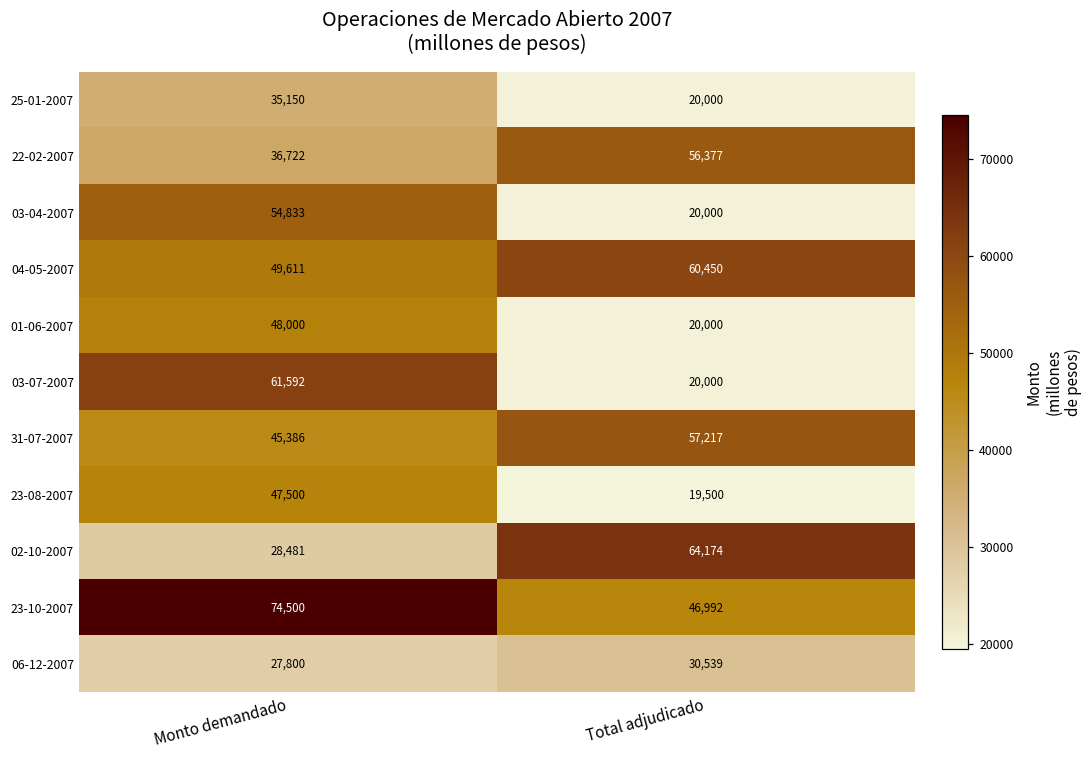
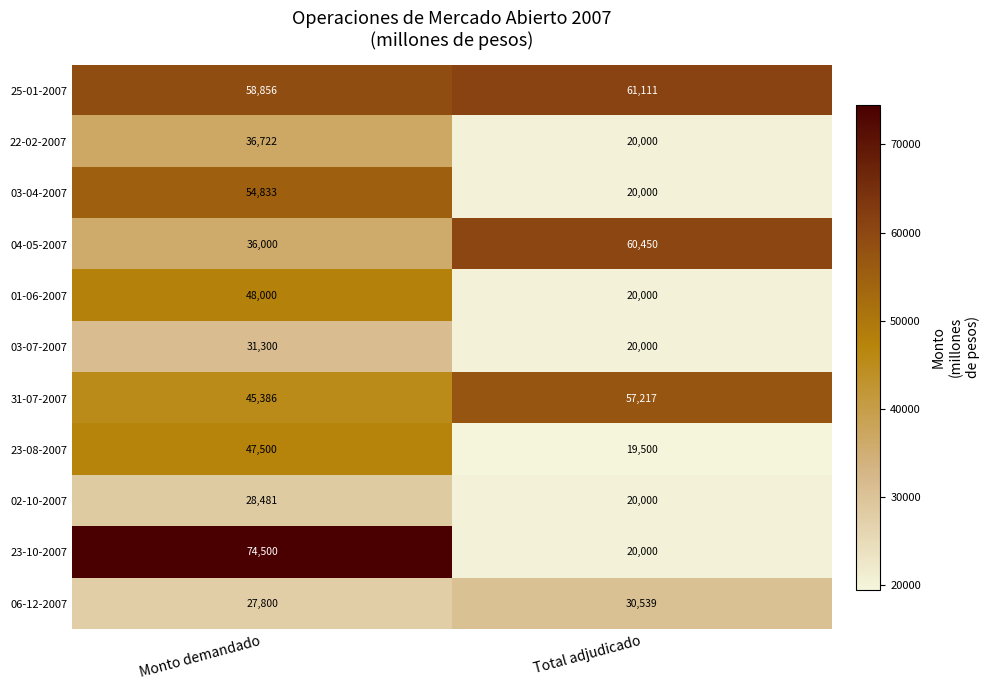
25-01-2007, Monto demandado: 35,150 -> 58,856
25-01-2007, Total adjudicado: 20,000 -> 61,111
22-02-2007, Total adjudicado: 56,377 -> 20,000
04-05-2007, Monto demandado: 49,611 -> 36,000
03-07-2007, Monto demandado: 61,592 -> 31,300
02-10-2007, Total adjudicado: 64,174 -> 20,000
23-10-2007, Total adjudicado: 46,992 -> 20,000
